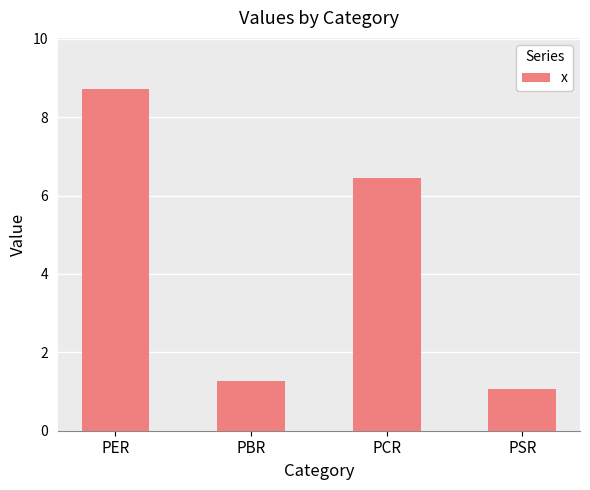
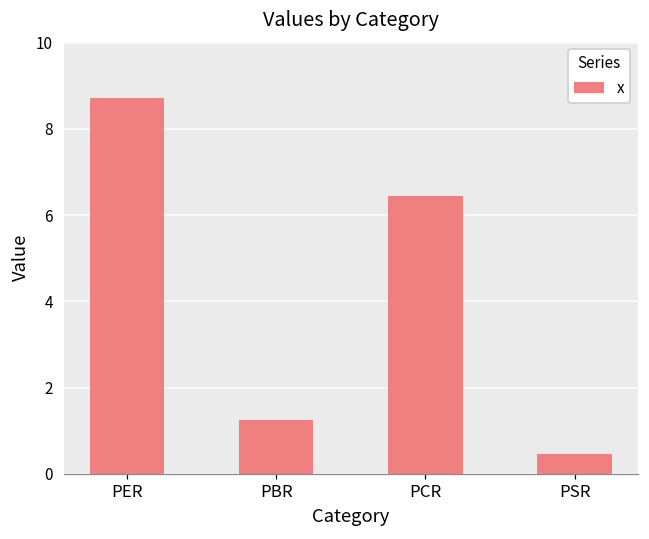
PSR: 1.1 -> 0.4
